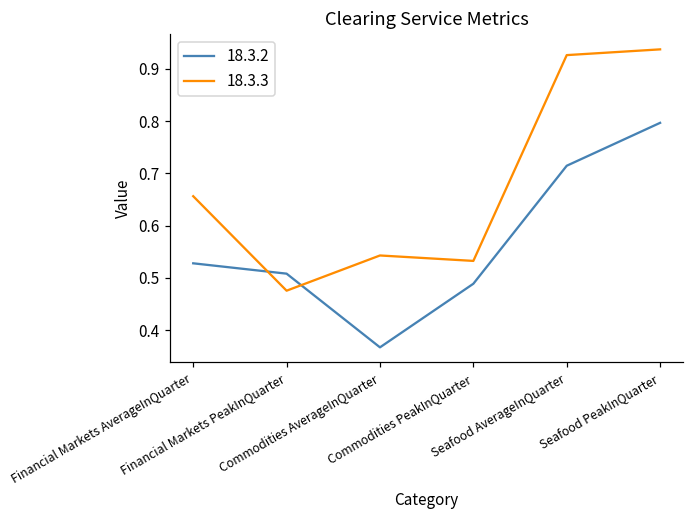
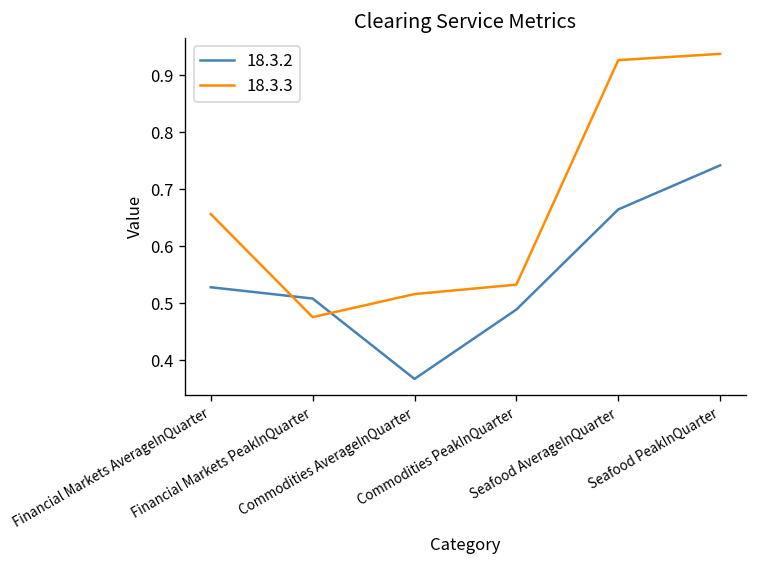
18.3.3, Commodities AverageInQuarter: 0.54 -> 0.52
18.3.2, Seafood AverageInQuarter: 0.71 -> 0.66
18.3.2, Seafood PeakInQuarter: 0.80 -> 0.74
